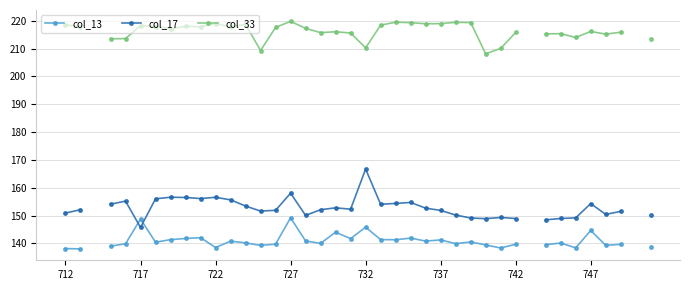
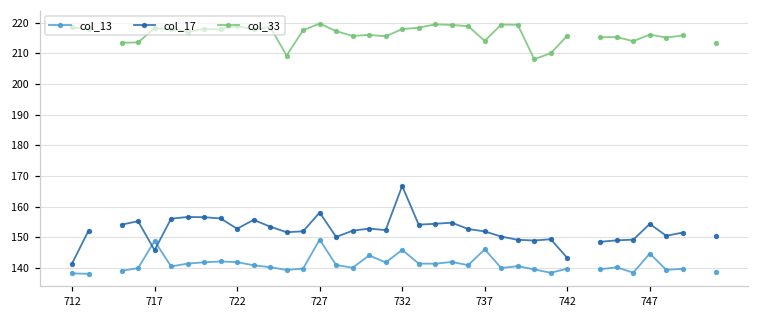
col_17, 712: 151 -> 141
col_13, 722: 139 -> 142
col_17, 722: 157 -> 153
col_33, 732: 210 -> 218
col_13, 737: 141 -> 146
col_33, 737: 219 -> 214
col_17, 742: 149 -> 143
